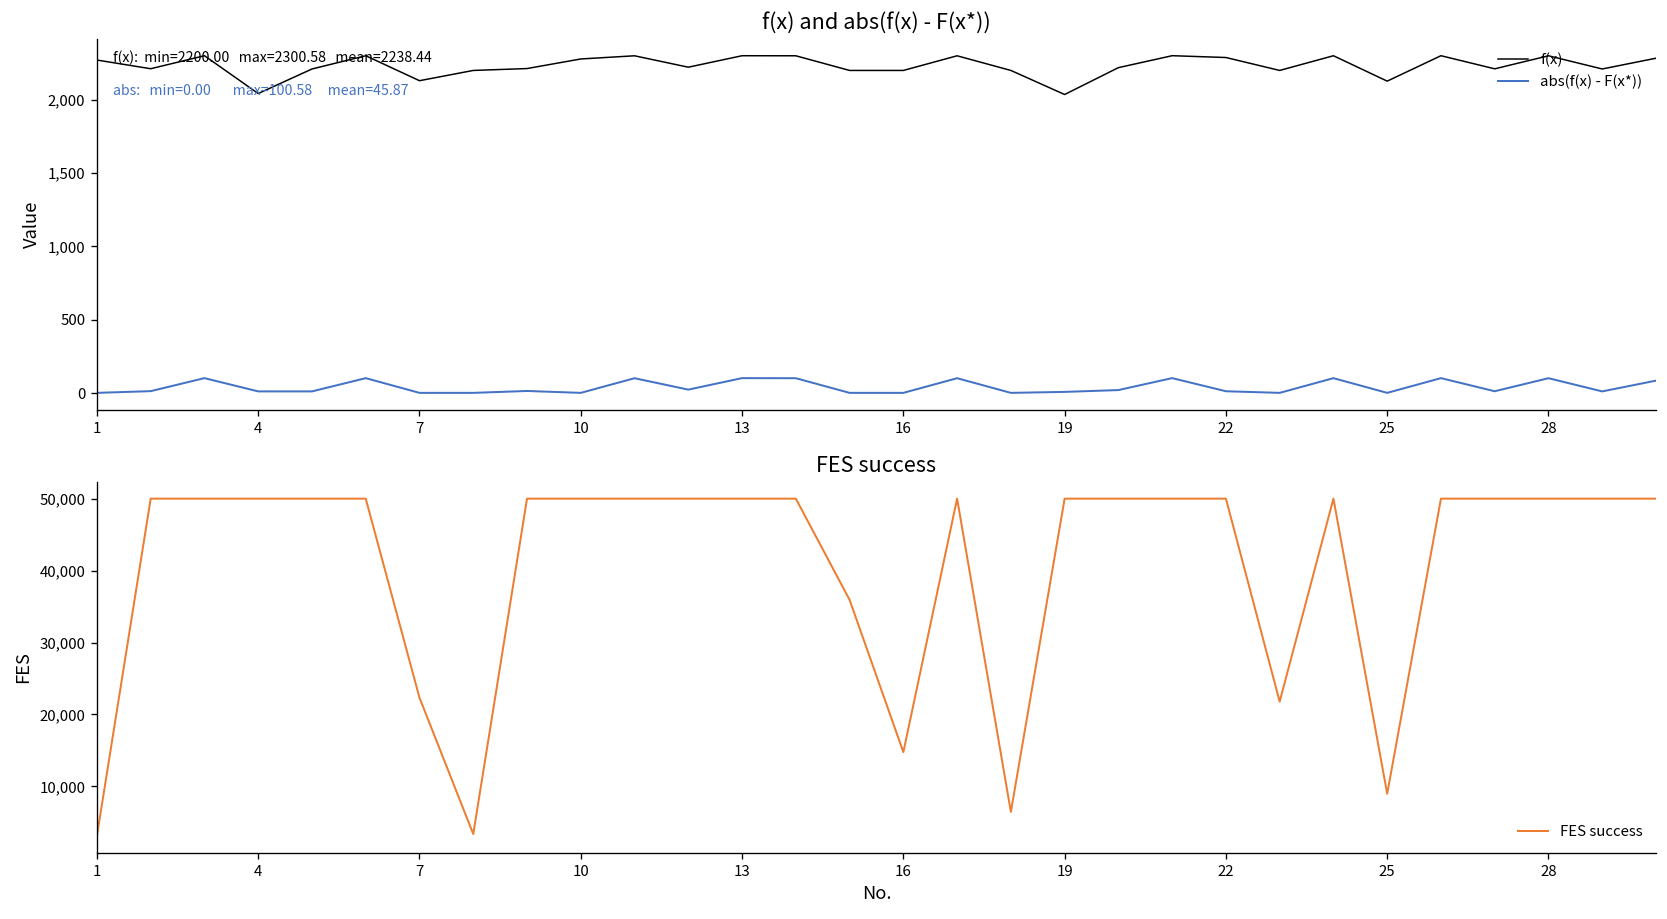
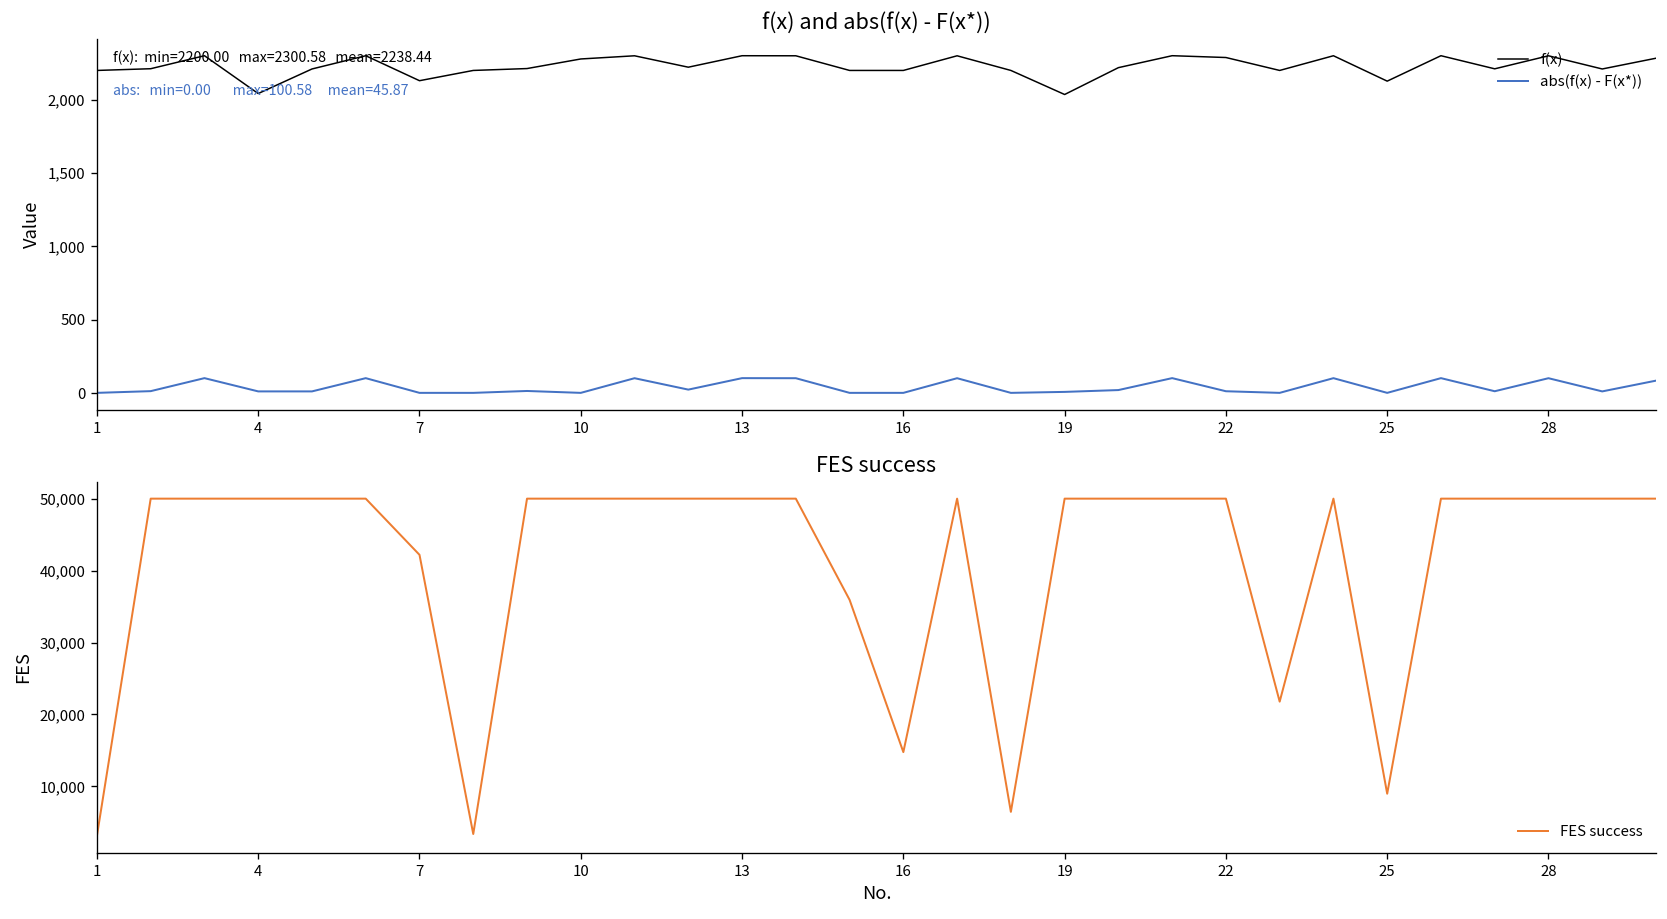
f(x) and abs(f(x) - F(x*)), f(x), 1: 2,270 -> 2,200
FES success, 7: 22,000 -> 42,000
